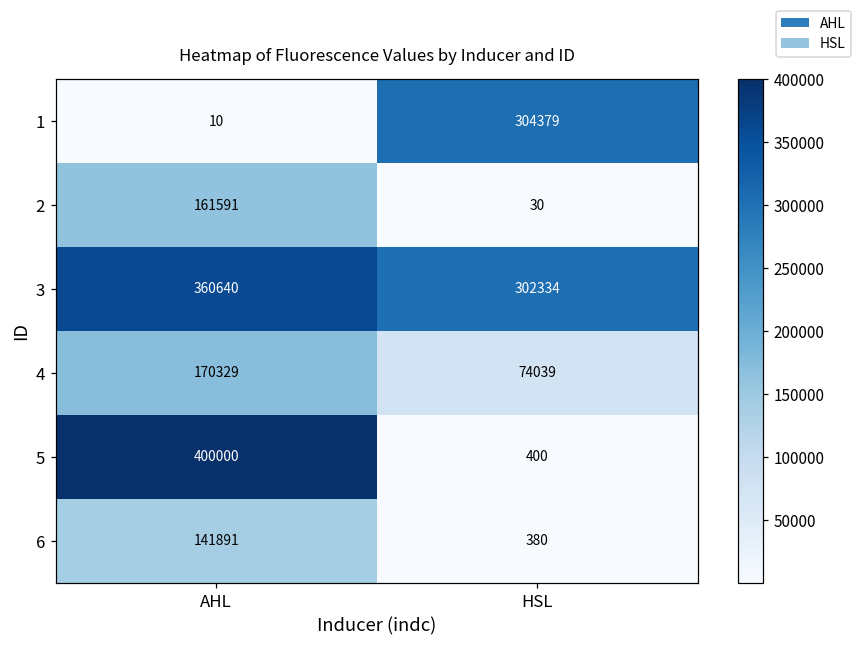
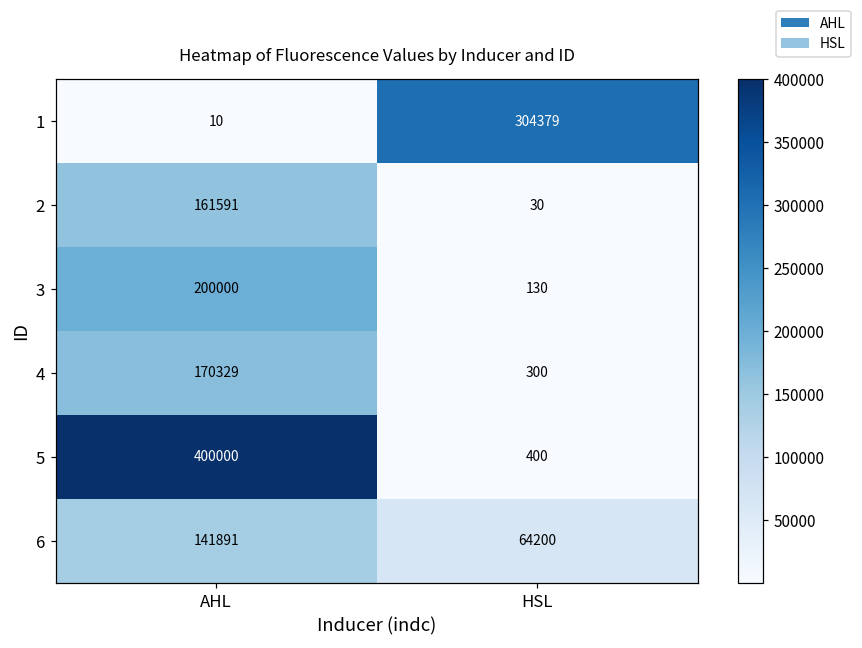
3, AHL: 360640 -> 200000
3, HSL: 302334 -> 130
4, HSL: 74039 -> 300
6, HSL: 380 -> 64200
